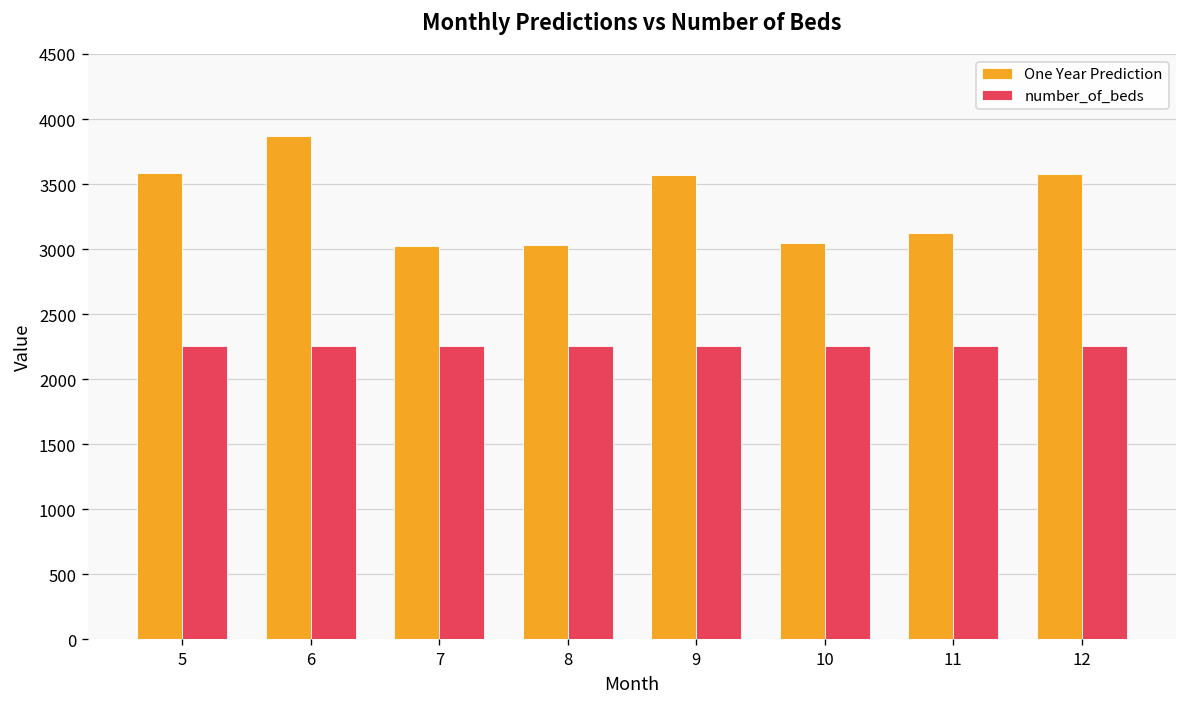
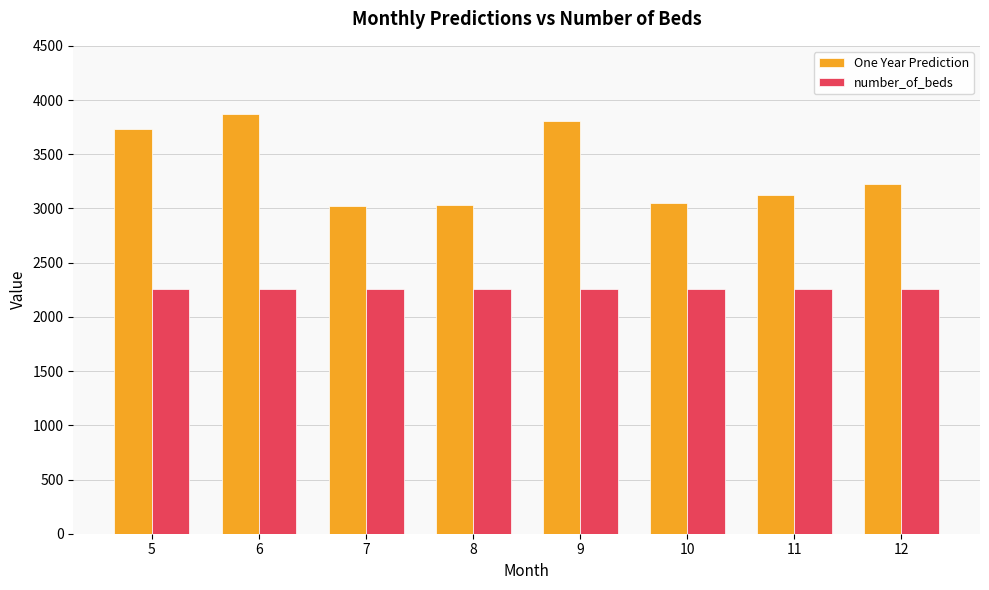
One Year Prediction, 5: 3580 -> 3740
One Year Prediction, 9: 3570 -> 3810
One Year Prediction, 12: 3580 -> 3230
